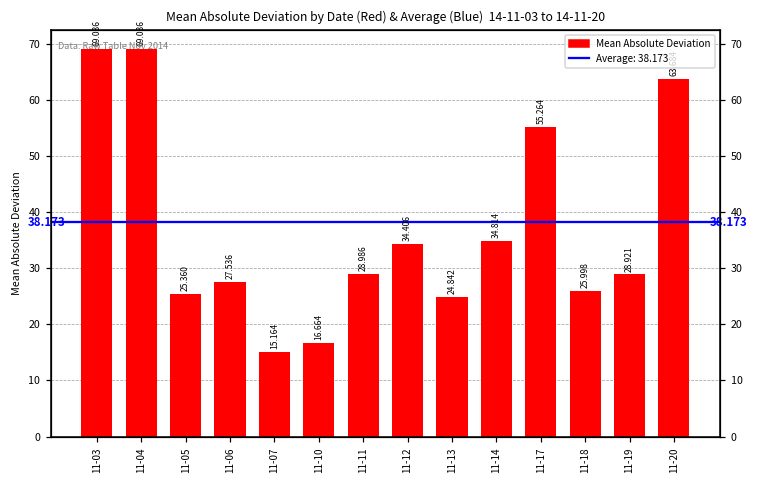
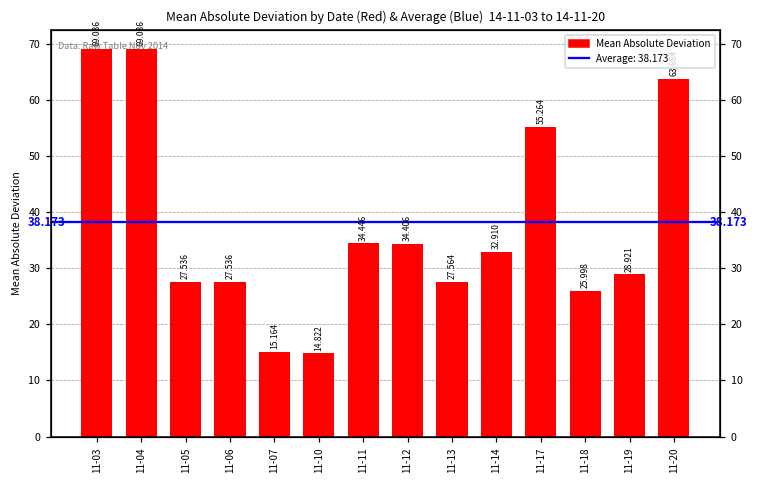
11-05: 25.360 -> 27.536
11-10: 16.664 -> 14.822
11-11: 28.986 -> 34.446
11-13: 24.842 -> 27.564
11-14: 34.814 -> 32.910
